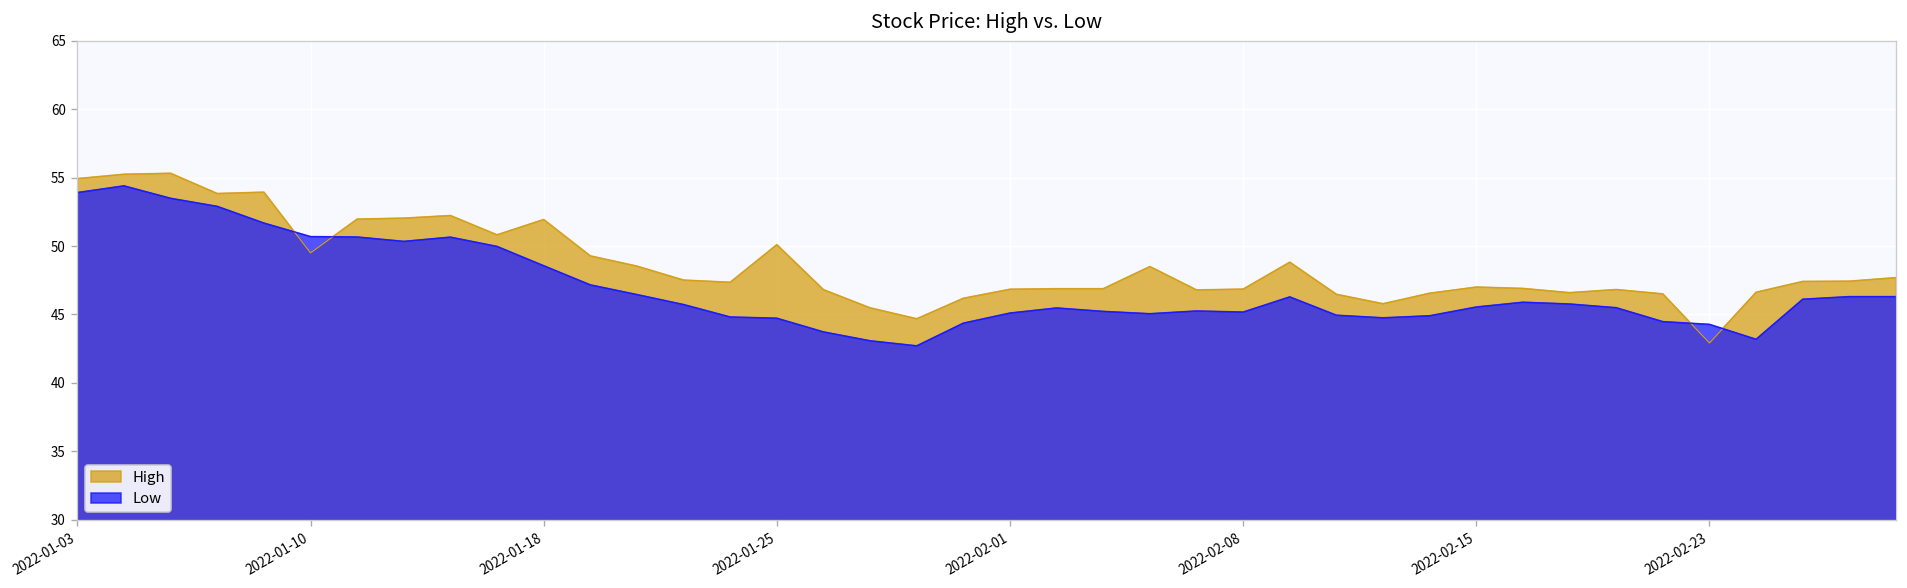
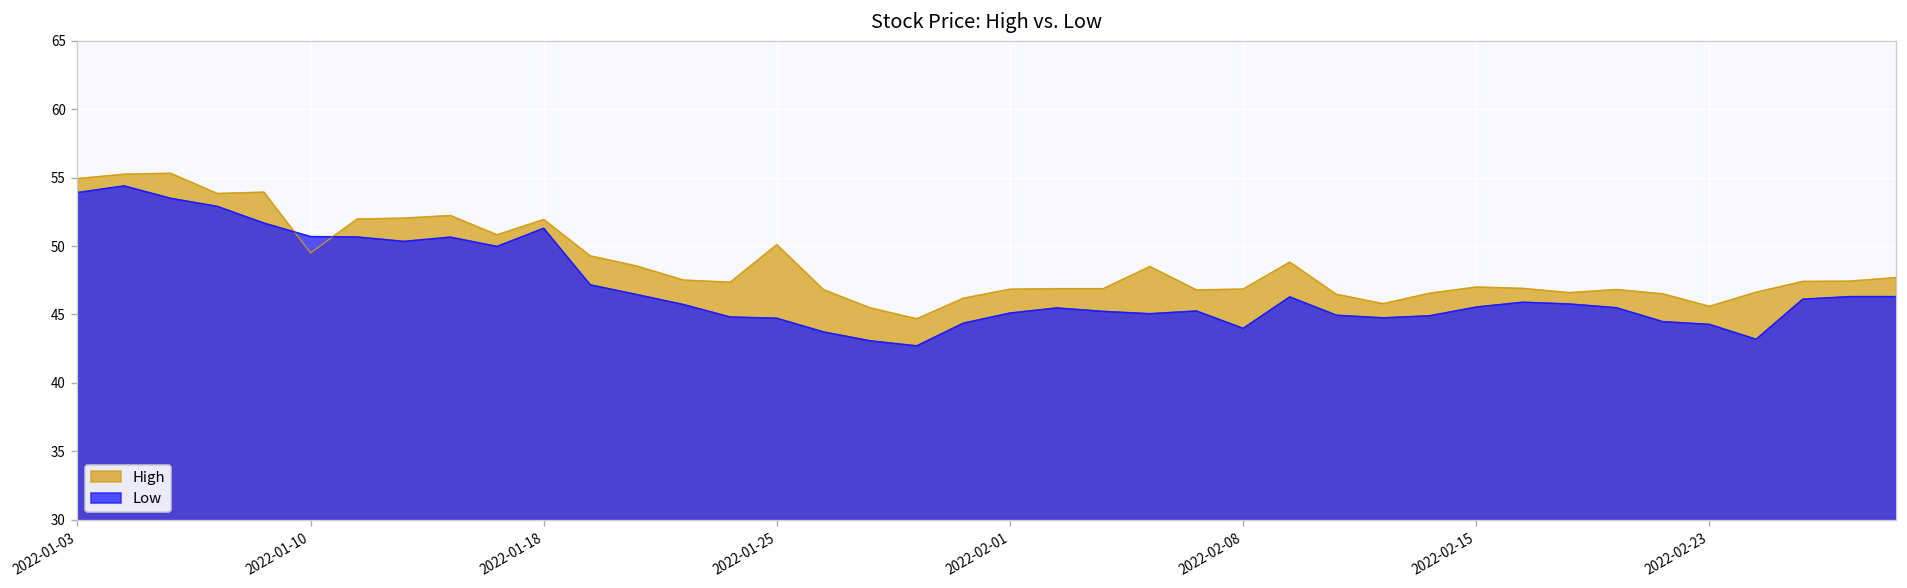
Low, 2022-01-18: 48.6 -> 51.3
Low, 2022-02-08: 45.2 -> 44.0
High, 2022-02-23: 42.9 -> 45.6
